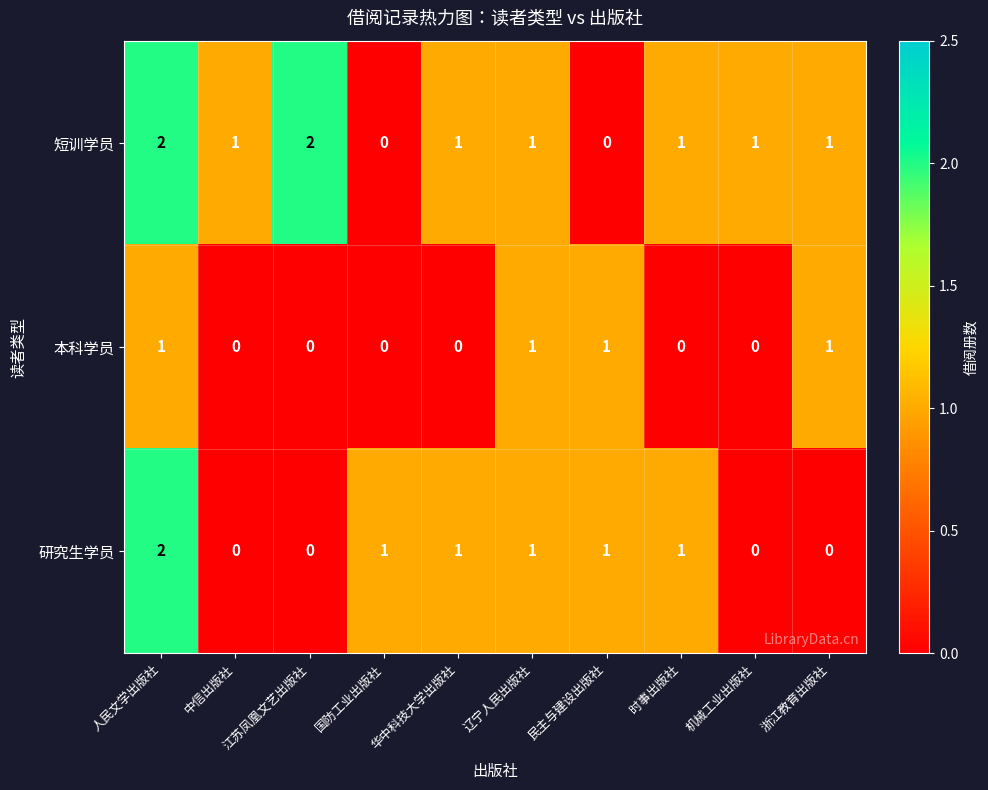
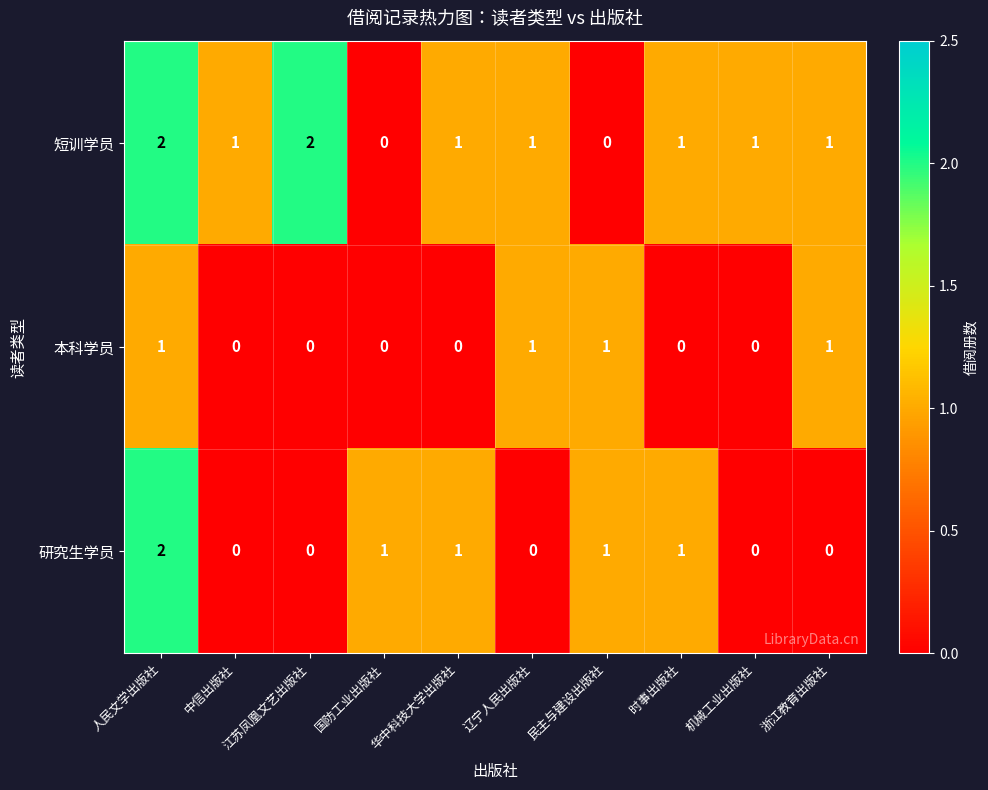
研究生学员, 辽宁人民出版社: 1 -> 0
